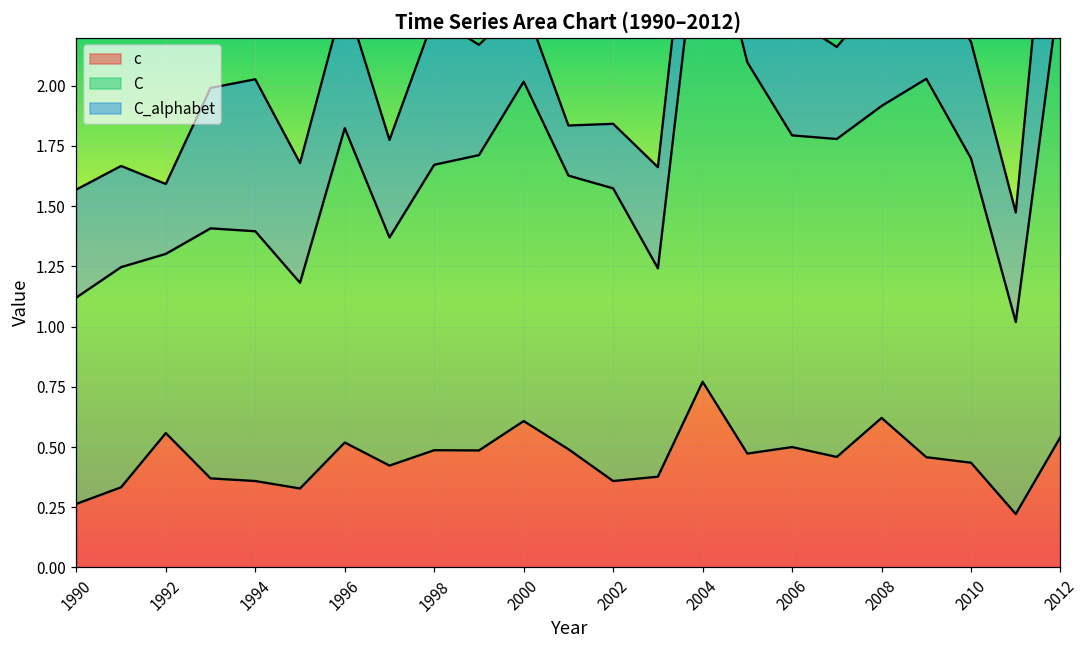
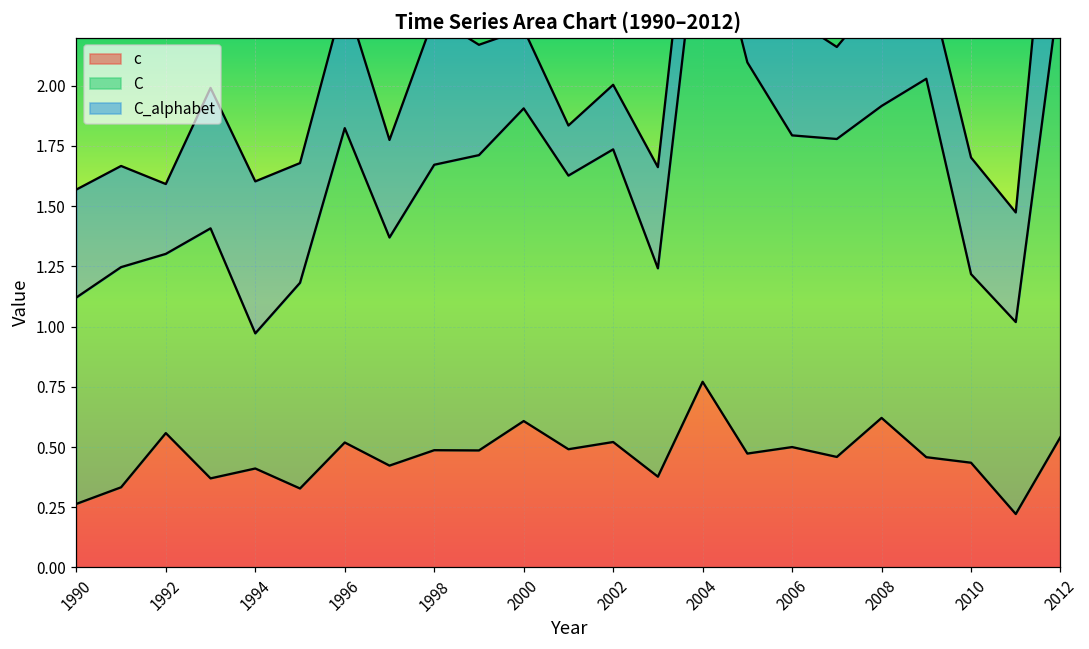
c, 1994: 0.36 -> 0.41
C, 1994: 1.04 -> 0.56
C, 2000: 1.41 -> 1.30
c, 2002: 0.36 -> 0.52
C, 2010: 1.26 -> 0.78
